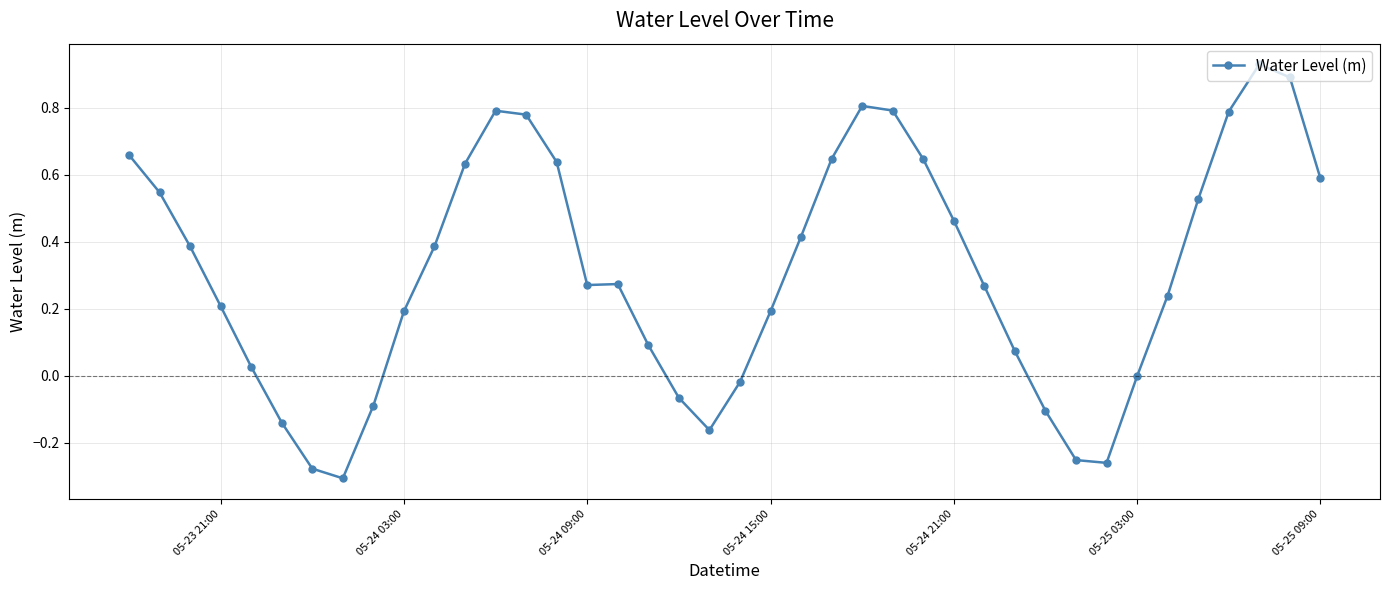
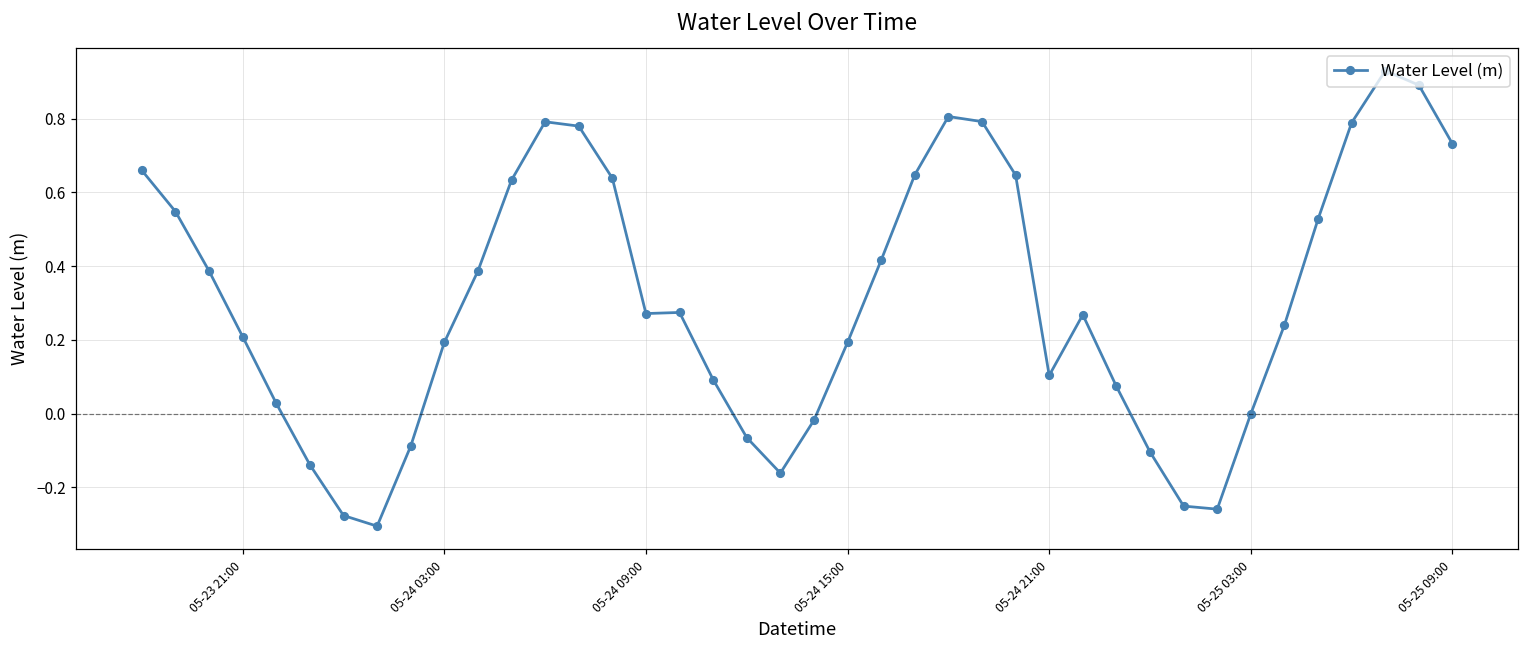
05-24 21:00: 0.46 -> 0.10
05-25 09:00: 0.59 -> 0.73
